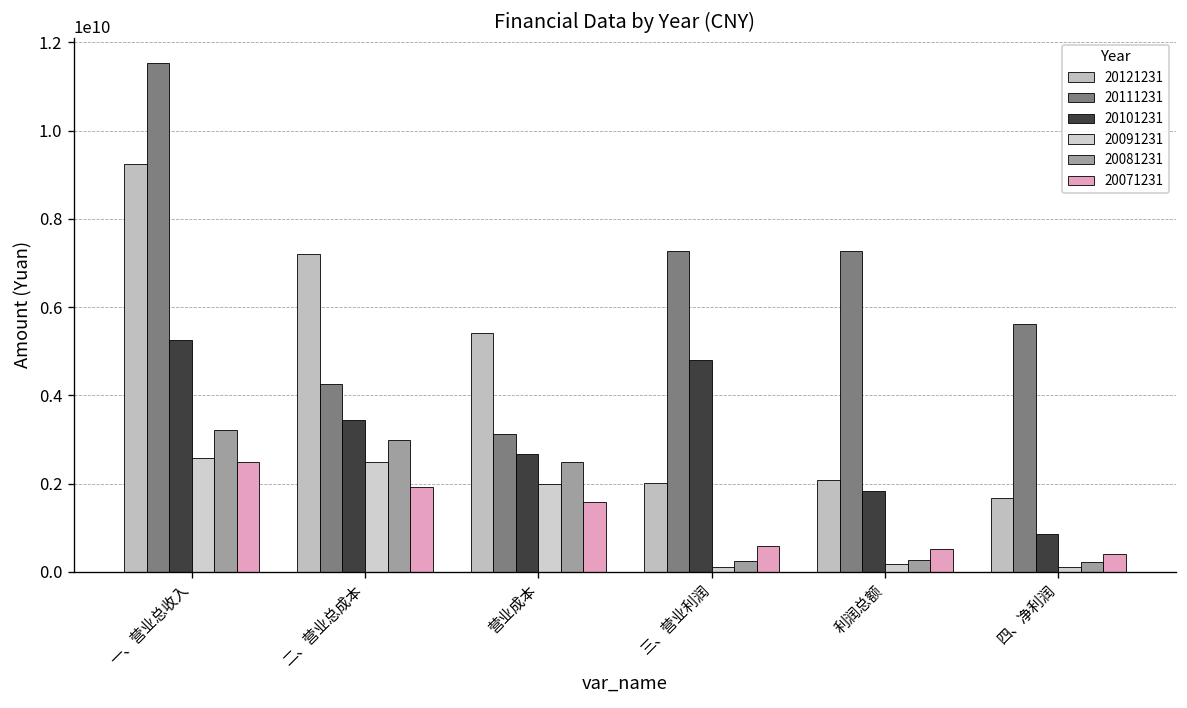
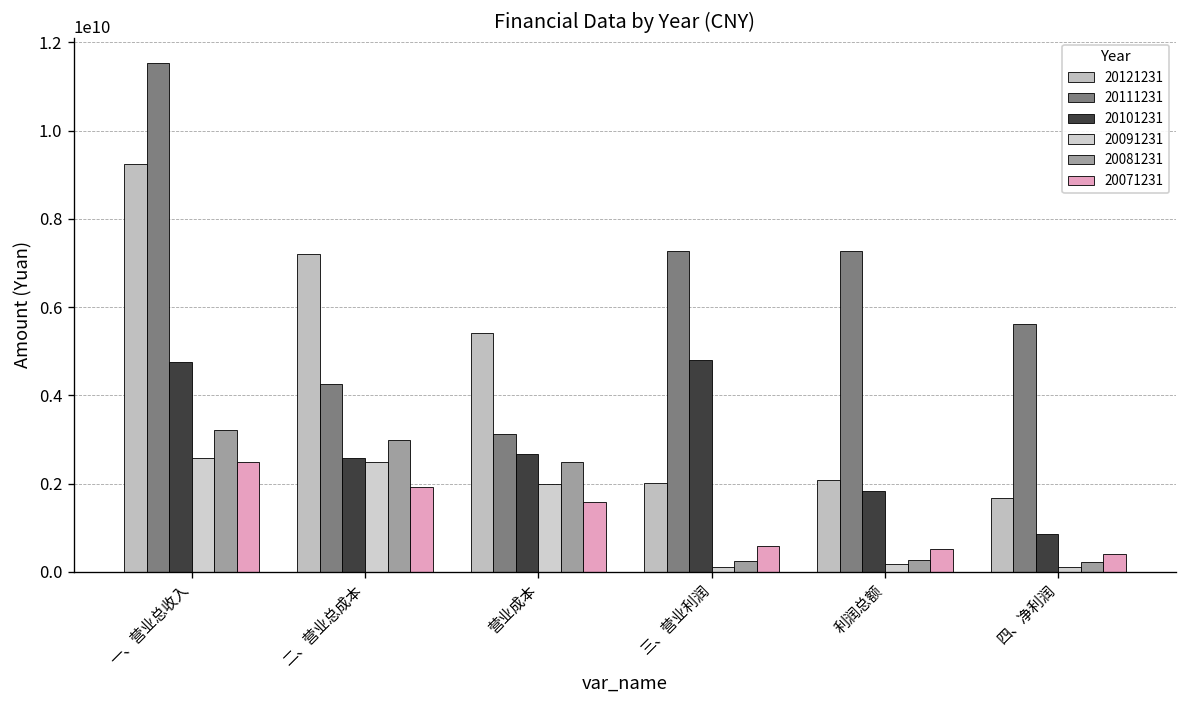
20101231, 一、营业总收入: 5300000000 -> 4800000000
20101231, 二、营业总成本: 3400000000 -> 2600000000
